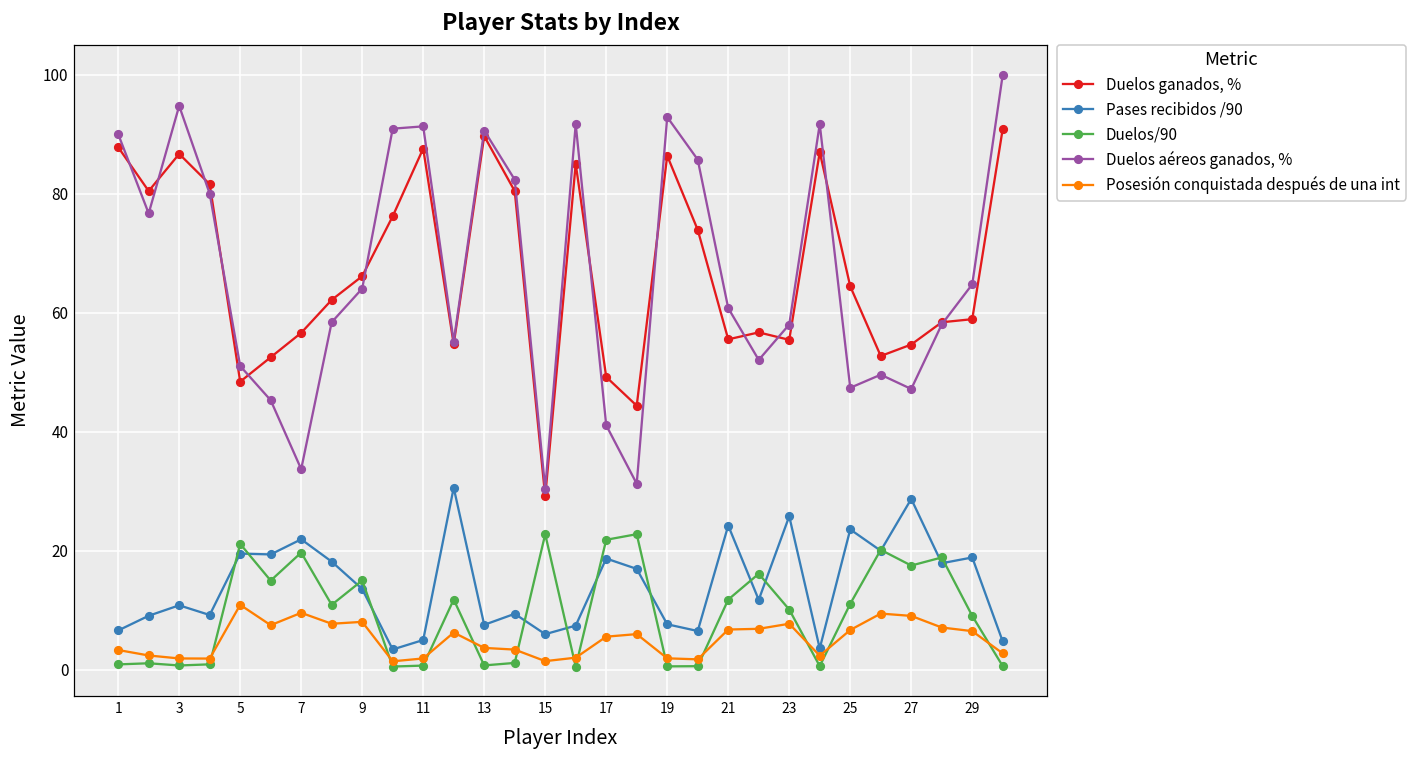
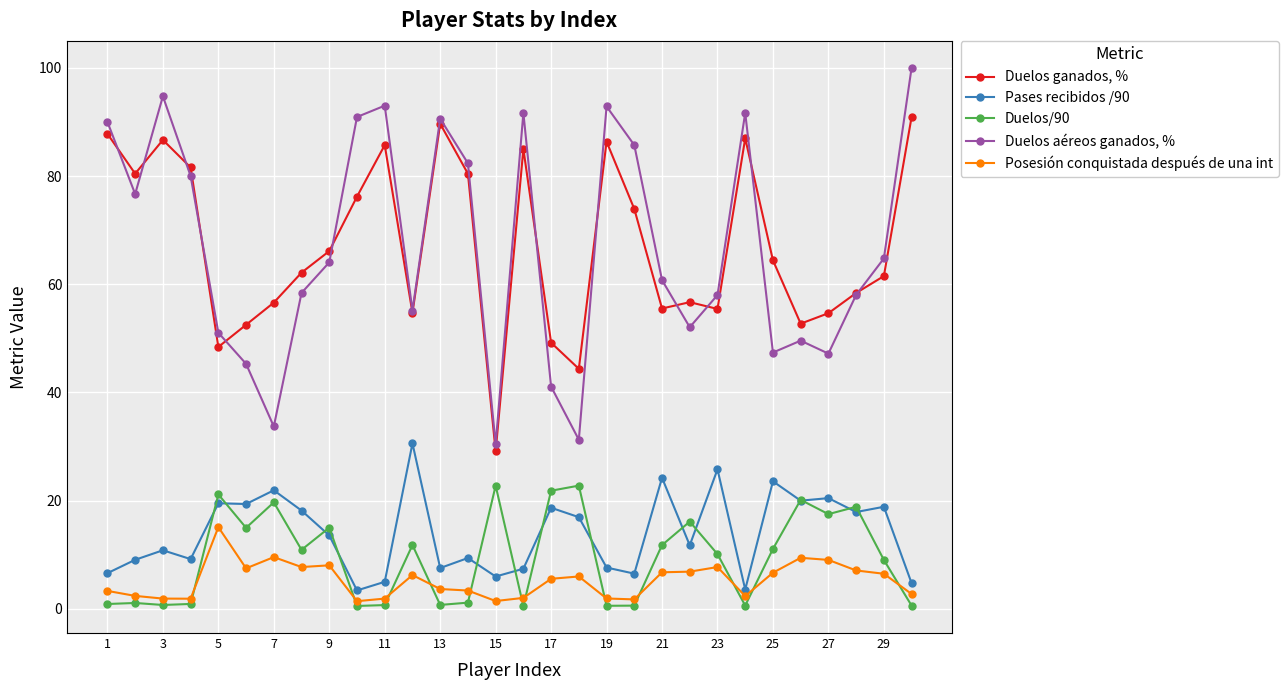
Posesión conquistada después de una int, 5: 11 -> 15
Duelos ganados, %, 11: 88 -> 86
Duelos aéreos ganados, %, 11: 91 -> 93
Pases recibidos /90, 27: 29 -> 20
Duelos ganados, %, 29: 59 -> 62
